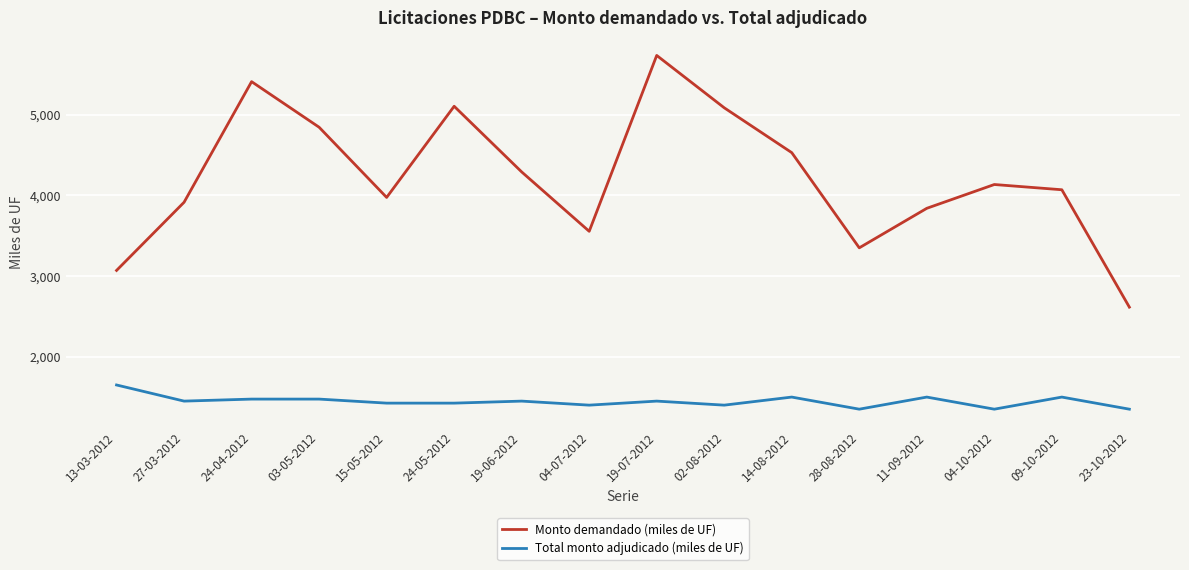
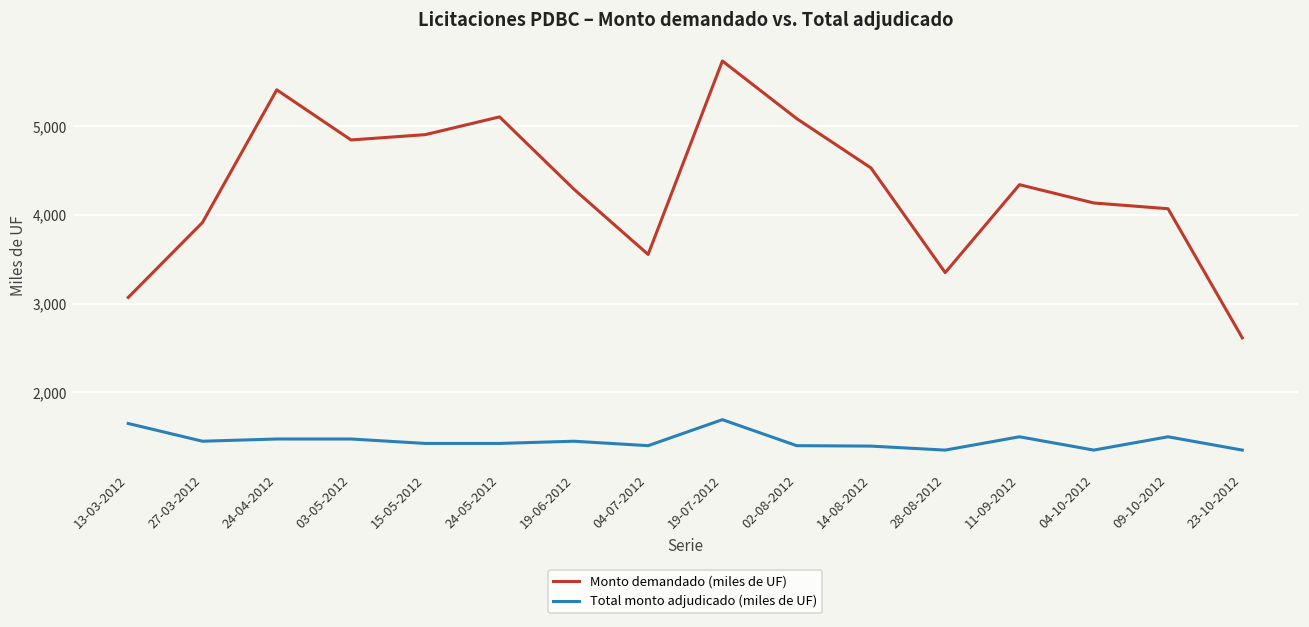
Monto demandado (miles de UF), 15-05-2012: 4,000 -> 4,900
Total monto adjudicado (miles de UF), 19-07-2012: 1,500 -> 1,700
Total monto adjudicado (miles de UF), 14-08-2012: 1,500 -> 1,400
Monto demandado (miles de UF), 11-09-2012: 3,800 -> 4,300
